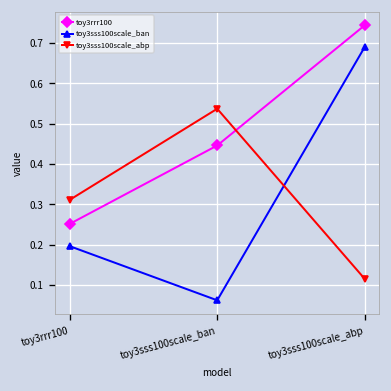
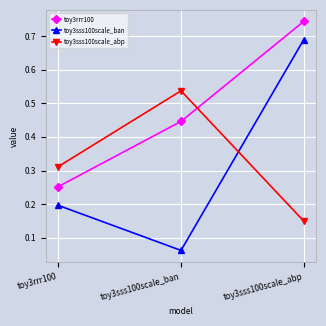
toy3sss100scale_abp, toy3sss100scale_abp: 0.12 -> 0.15
